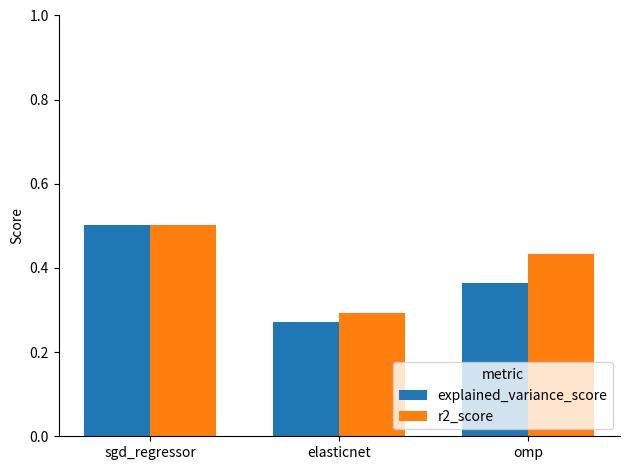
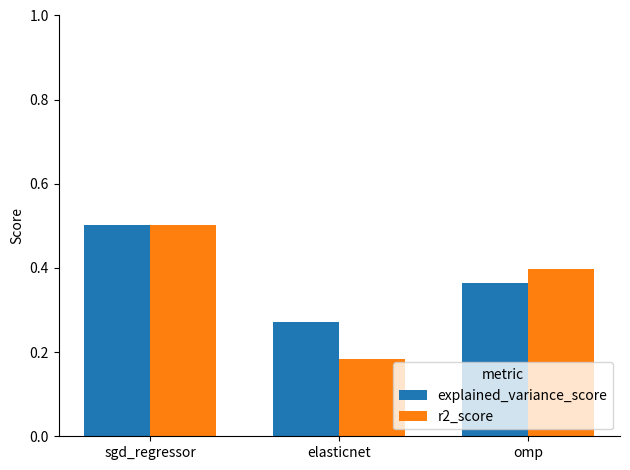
r2_score, elasticnet: 0.29 -> 0.18
r2_score, omp: 0.43 -> 0.40
